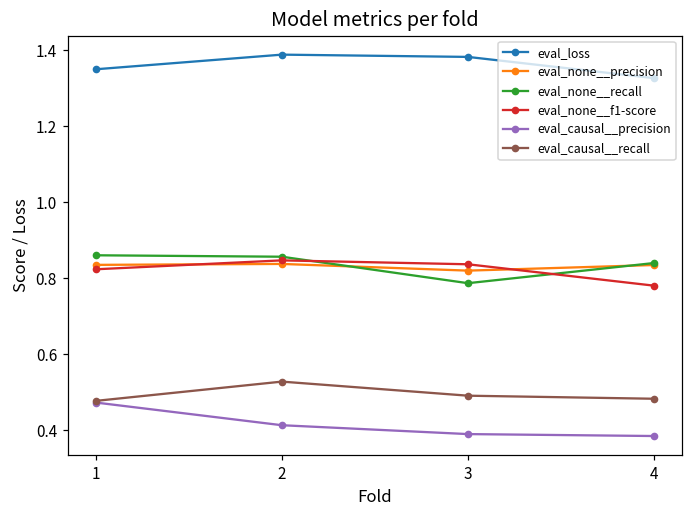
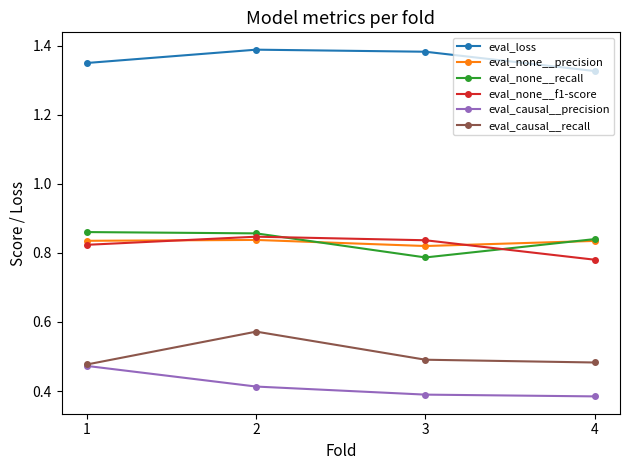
eval_causal__recall, 2: 0.53 -> 0.57
